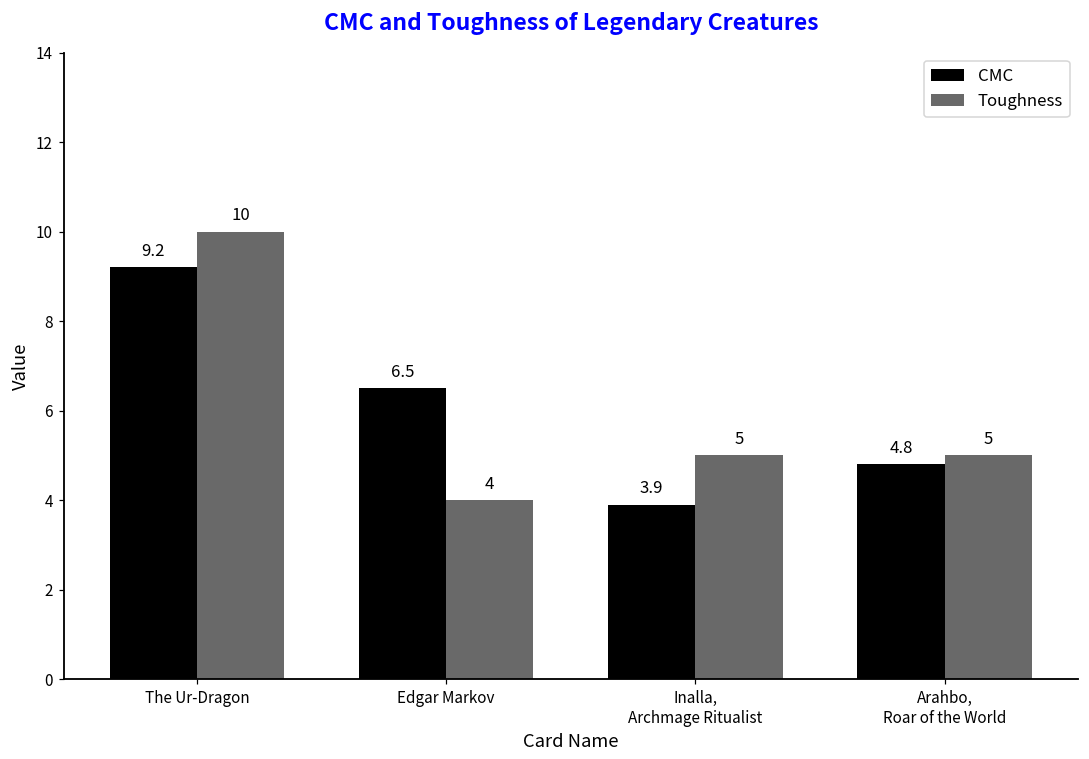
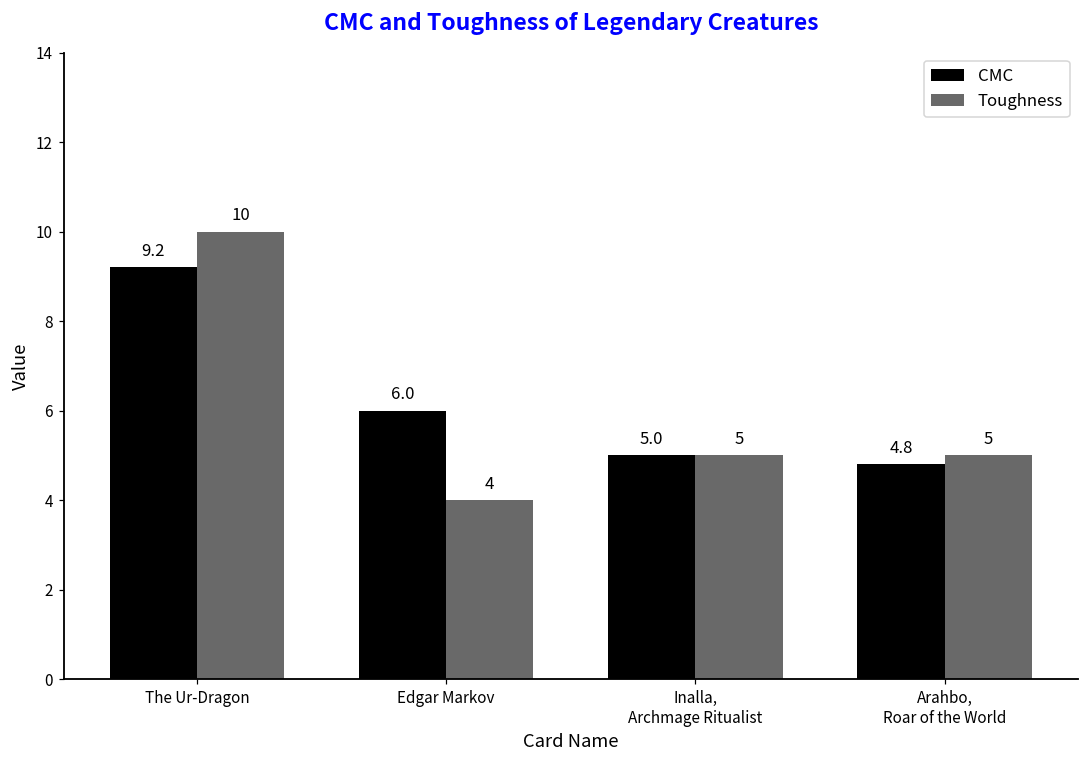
CMC, Edgar Markov: 6.5 -> 6.0
CMC, Inalla, Archmage Ritualist: 3.9 -> 5.0
